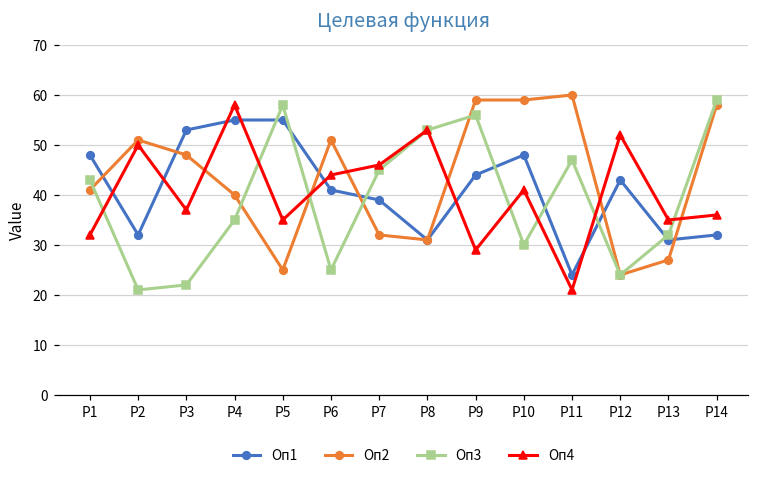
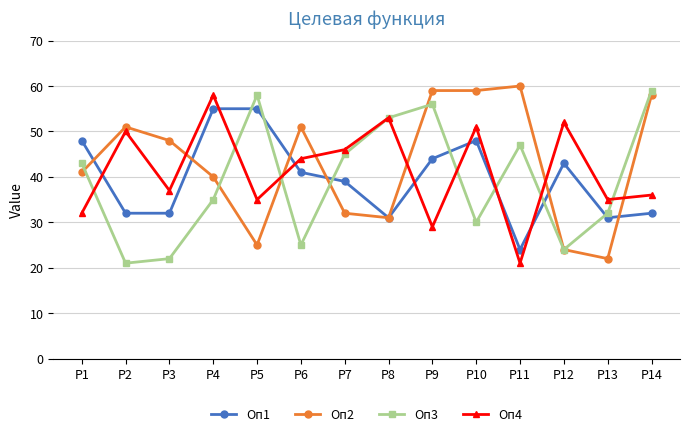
Оп1, P3: 53 -> 32
Оп4, P10: 41 -> 51
Оп2, P13: 27 -> 22
